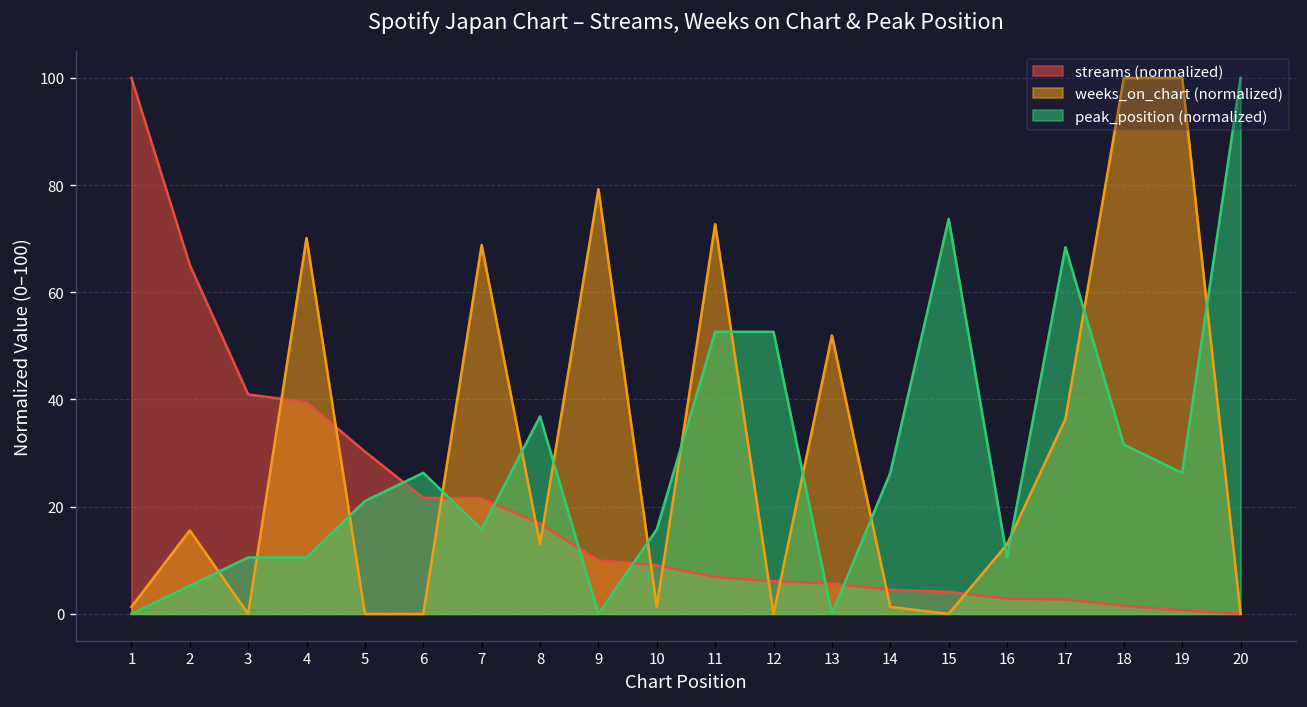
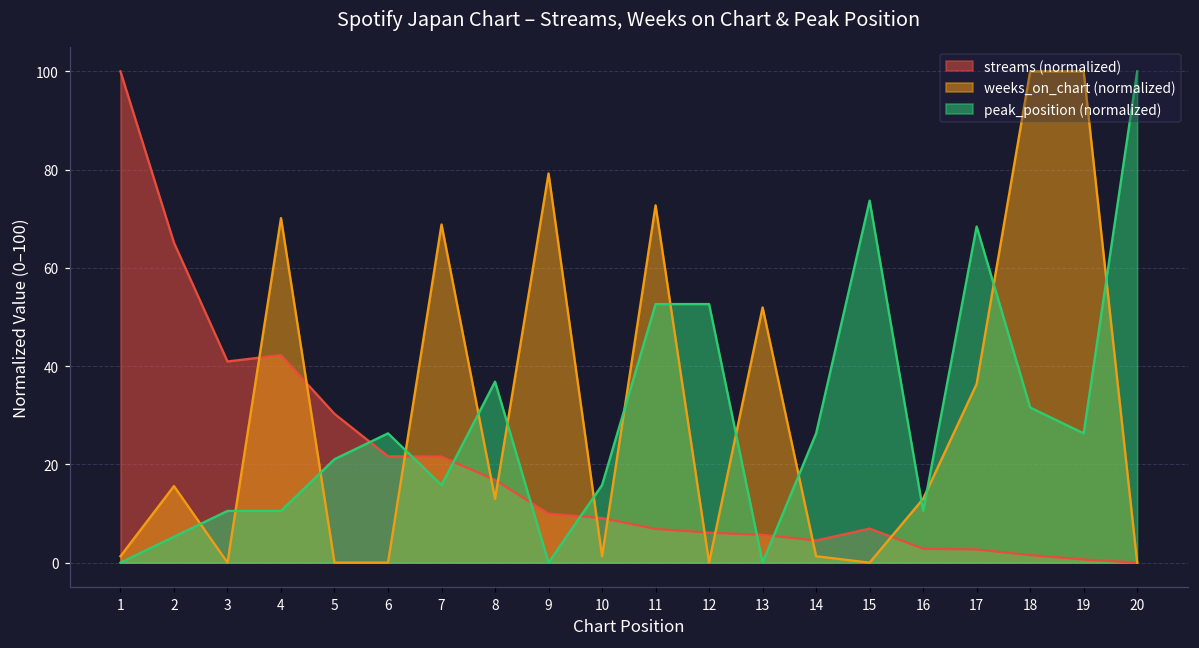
streams (normalized), 4: 39 -> 42
streams (normalized), 15: 4 -> 7
